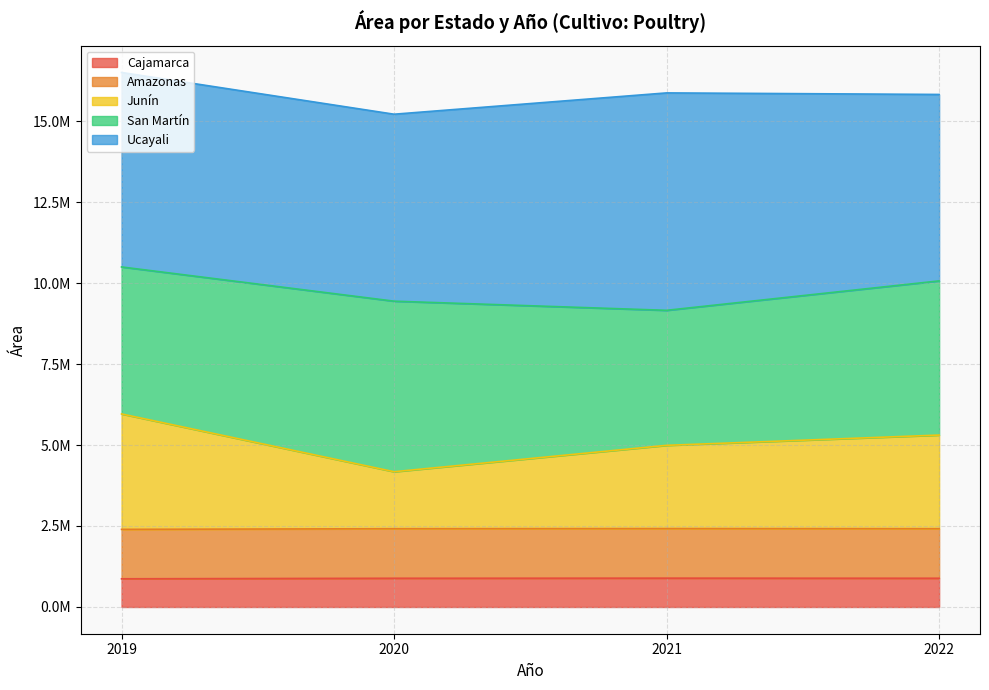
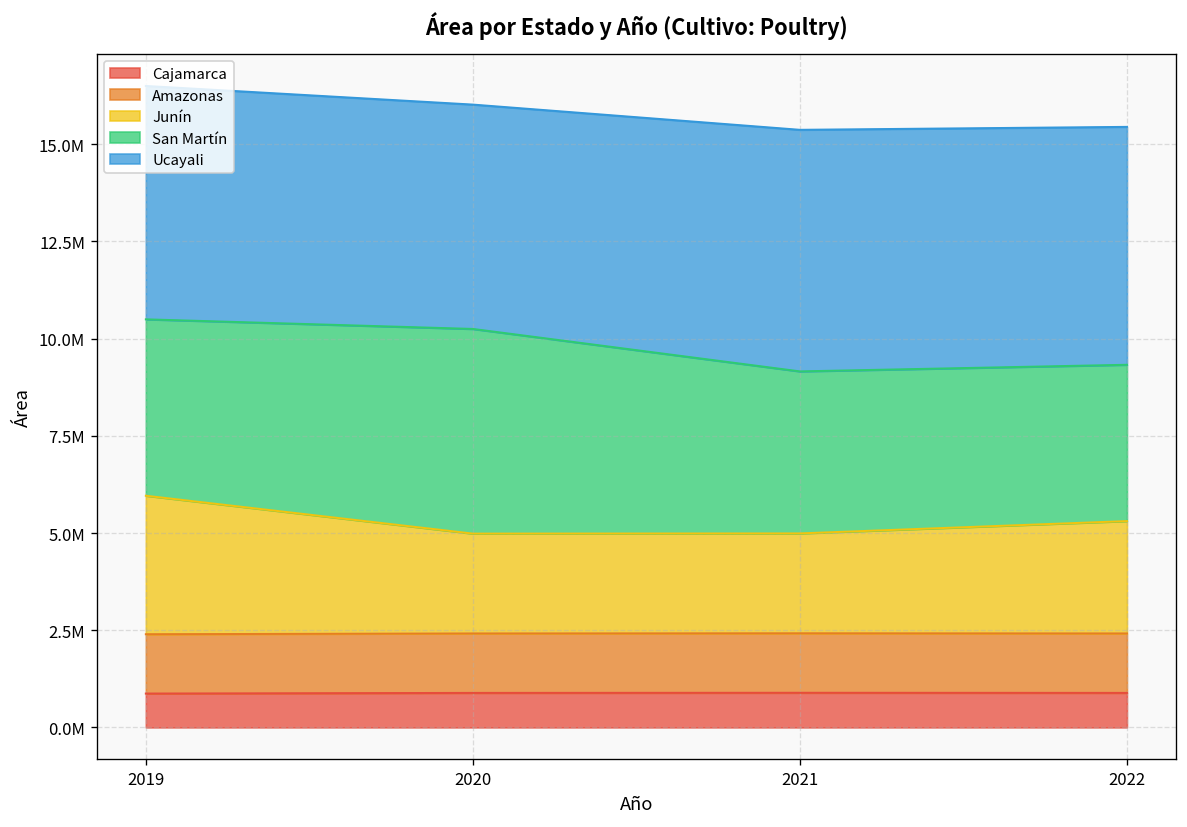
Junín, 2020: 1800000 -> 2600000
Ucayali, 2021: 6700000 -> 6200000
San Martín, 2022: 4800000 -> 4000000
Ucayali, 2022: 5800000 -> 6100000
